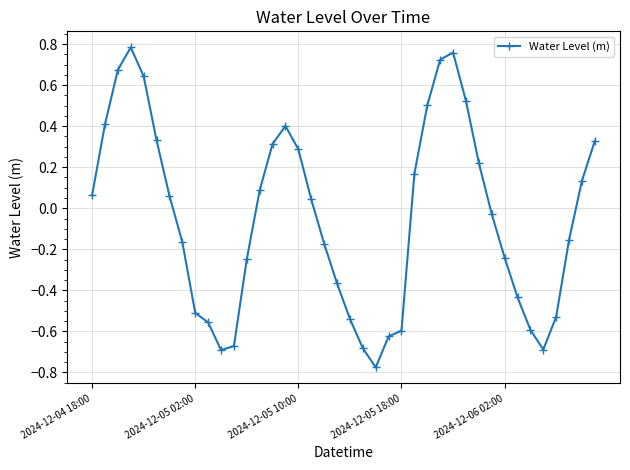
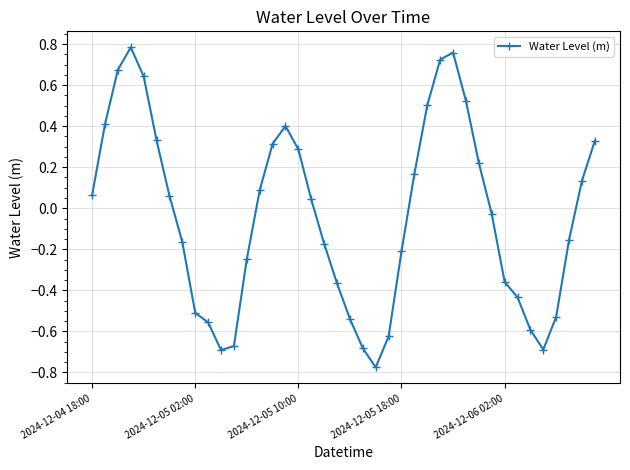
2024-12-05 18:00: -0.60 -> -0.21
2024-12-06 02:00: -0.24 -> -0.36
